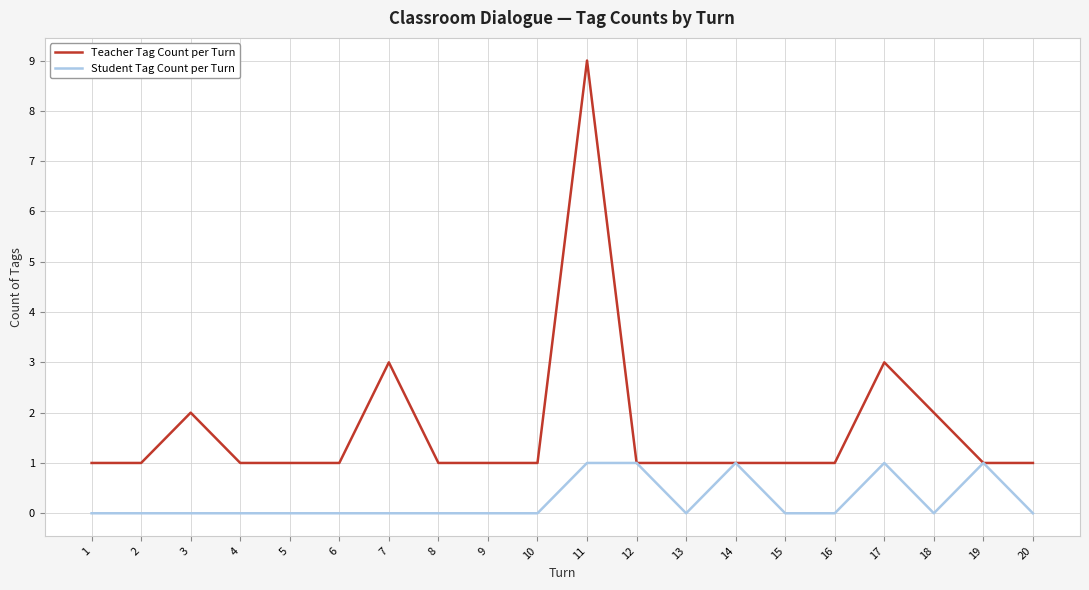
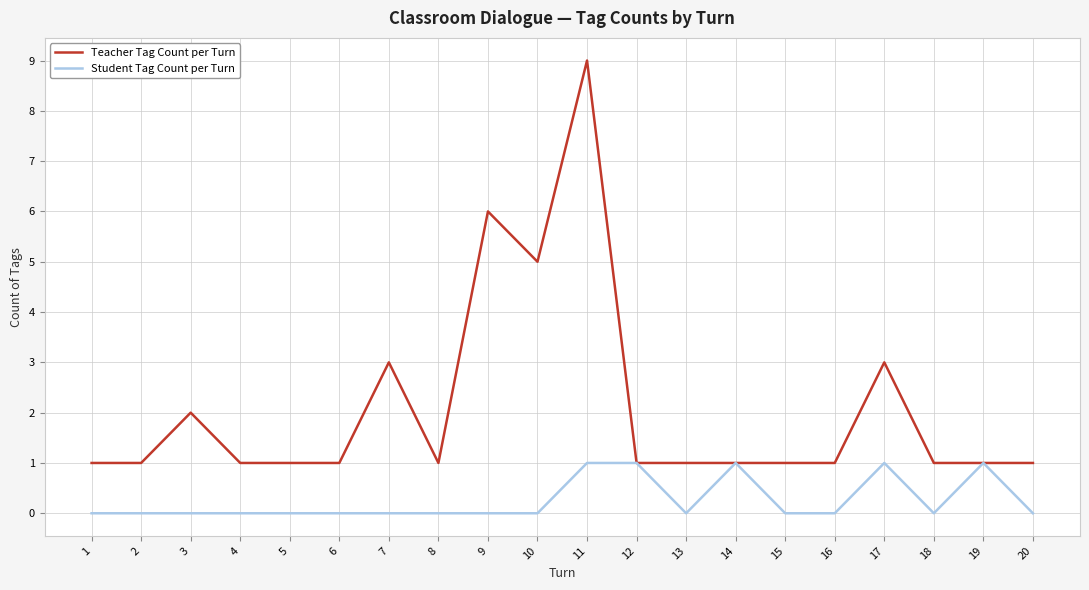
Teacher Tag Count per Turn, 9: 1 -> 6
Teacher Tag Count per Turn, 10: 1 -> 5
Teacher Tag Count per Turn, 18: 2 -> 1
